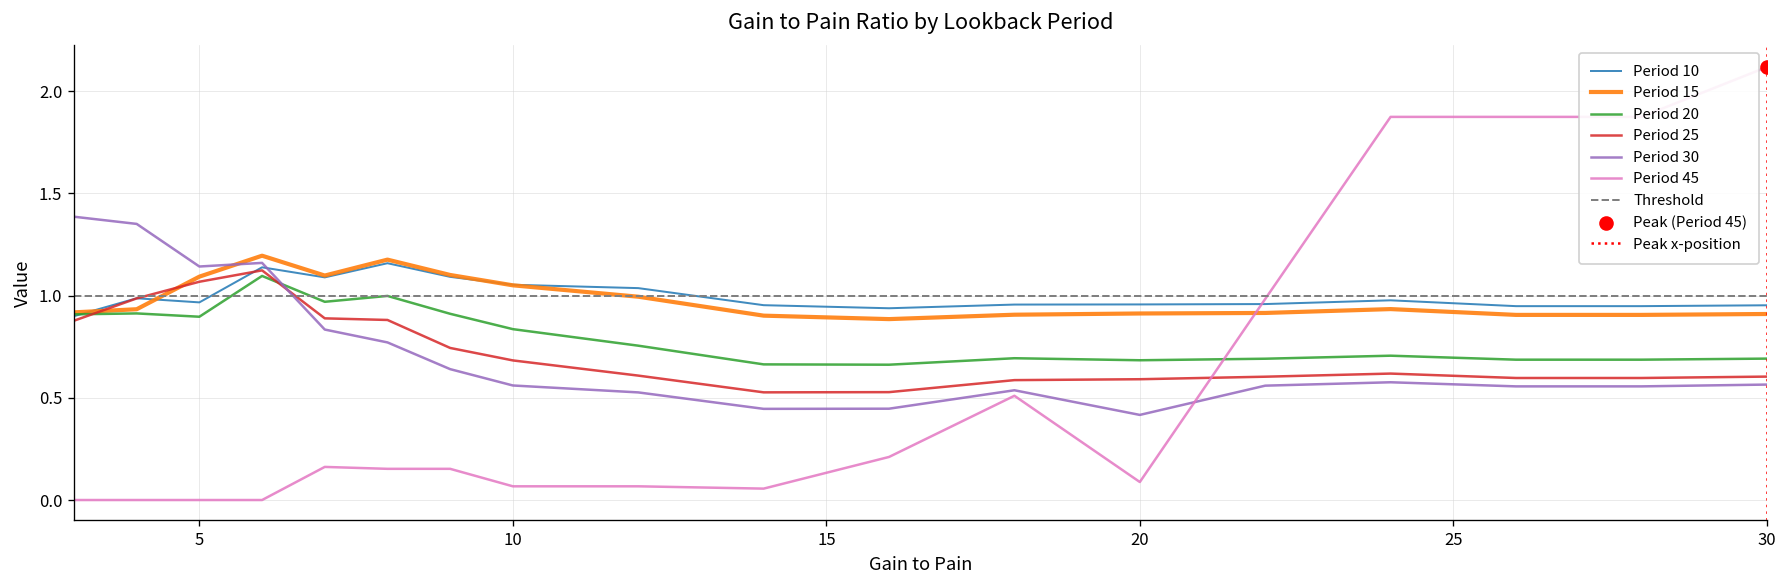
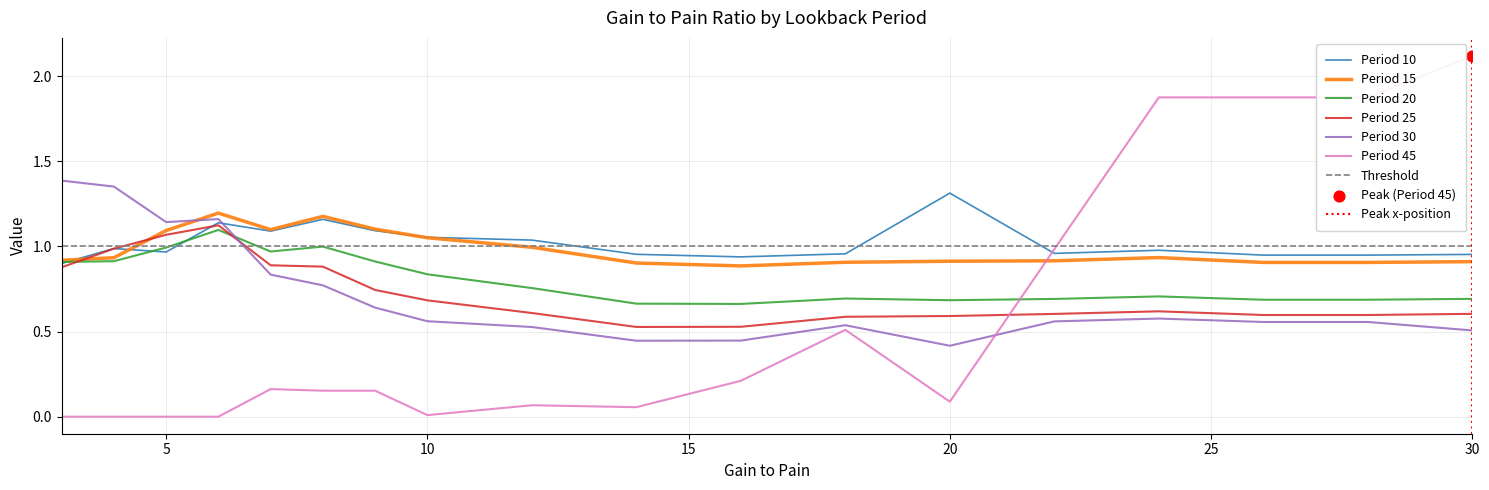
Period 20, 5: 0.90 -> 0.99
Period 45, 10: 0.07 -> 0.01
Period 10, 20: 0.96 -> 1.31
Period 30, 30: 0.56 -> 0.51
